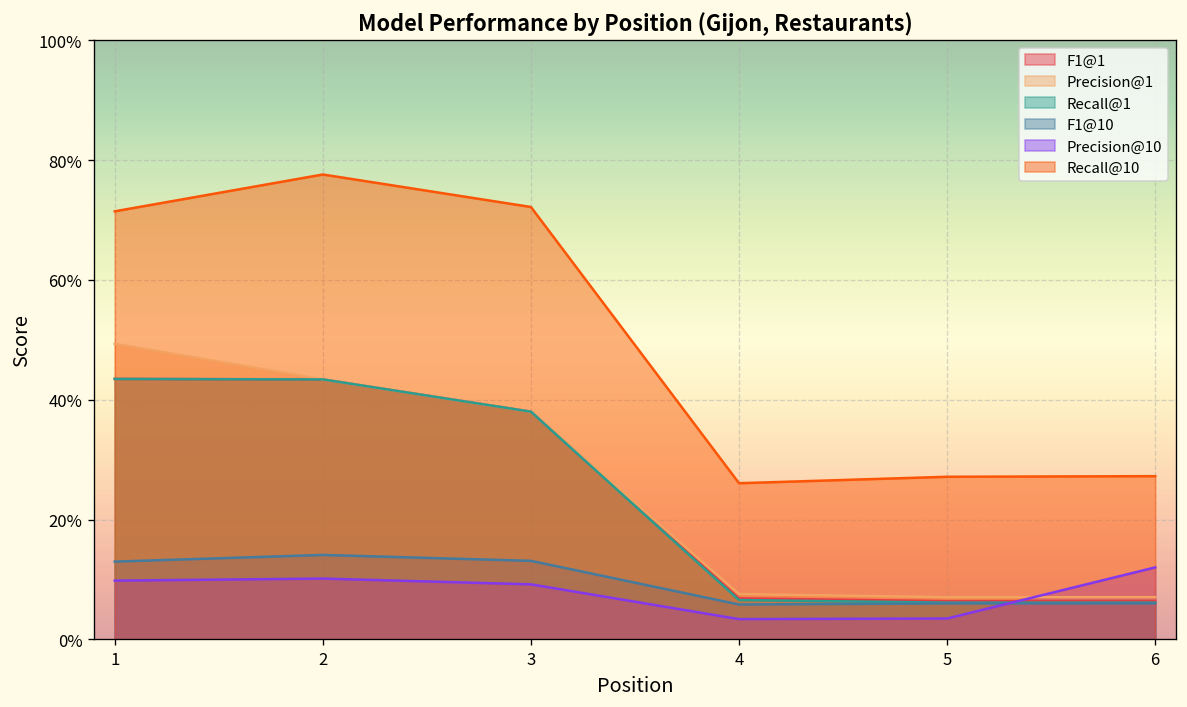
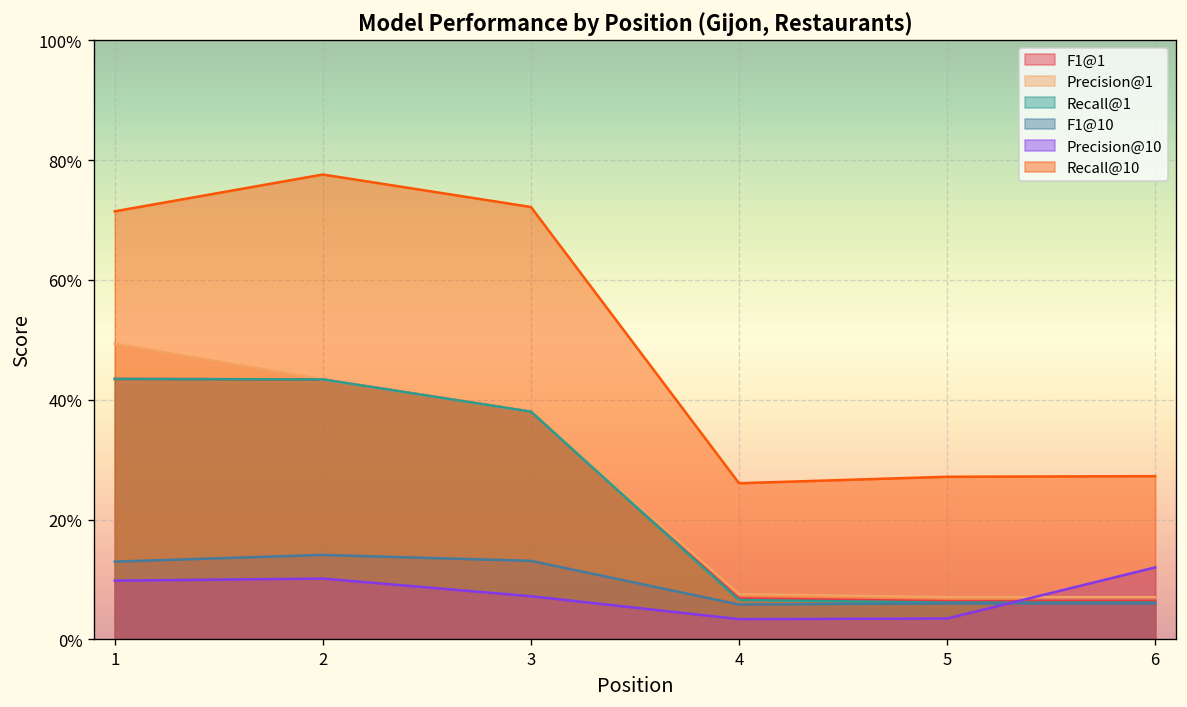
Precision@10, 3: 9% -> 7%
